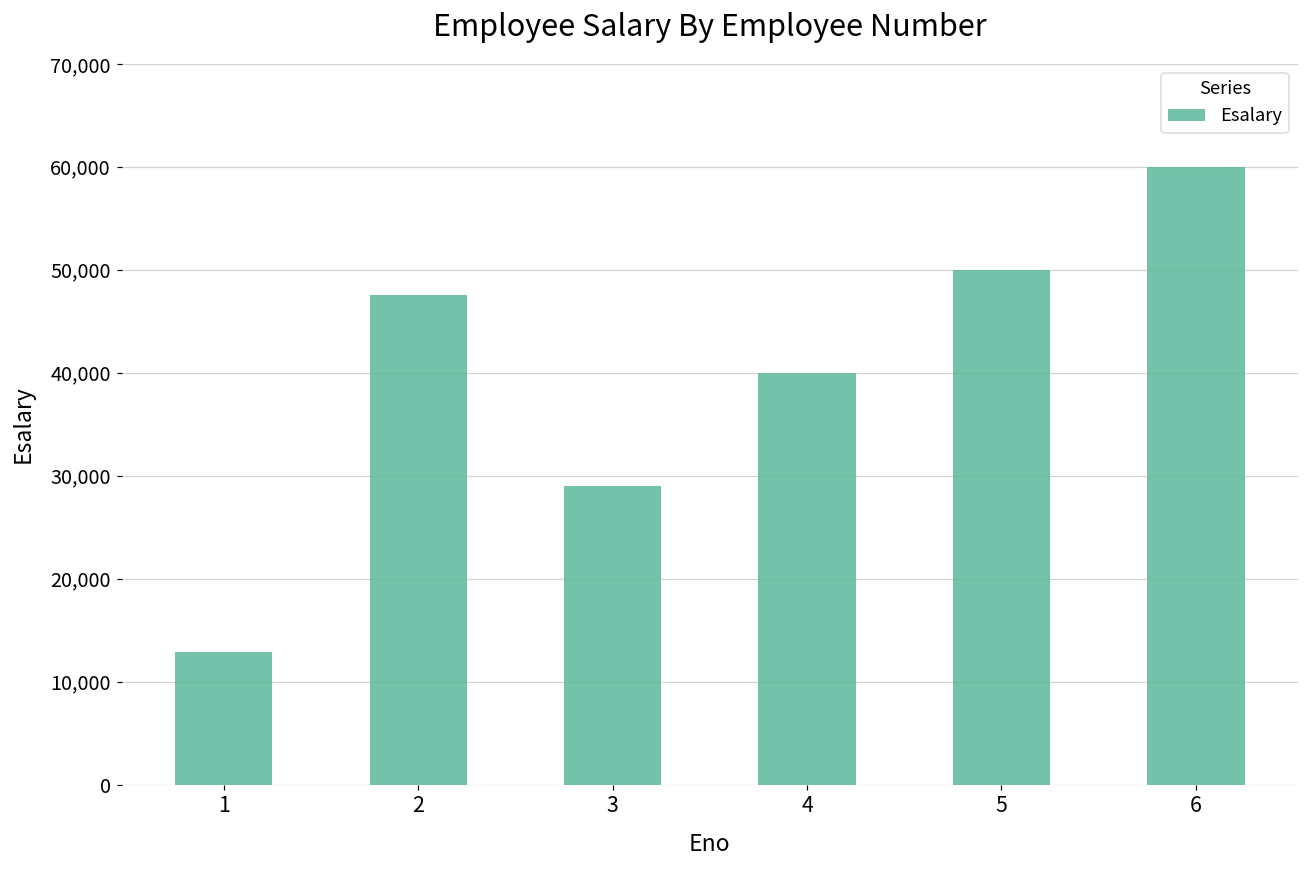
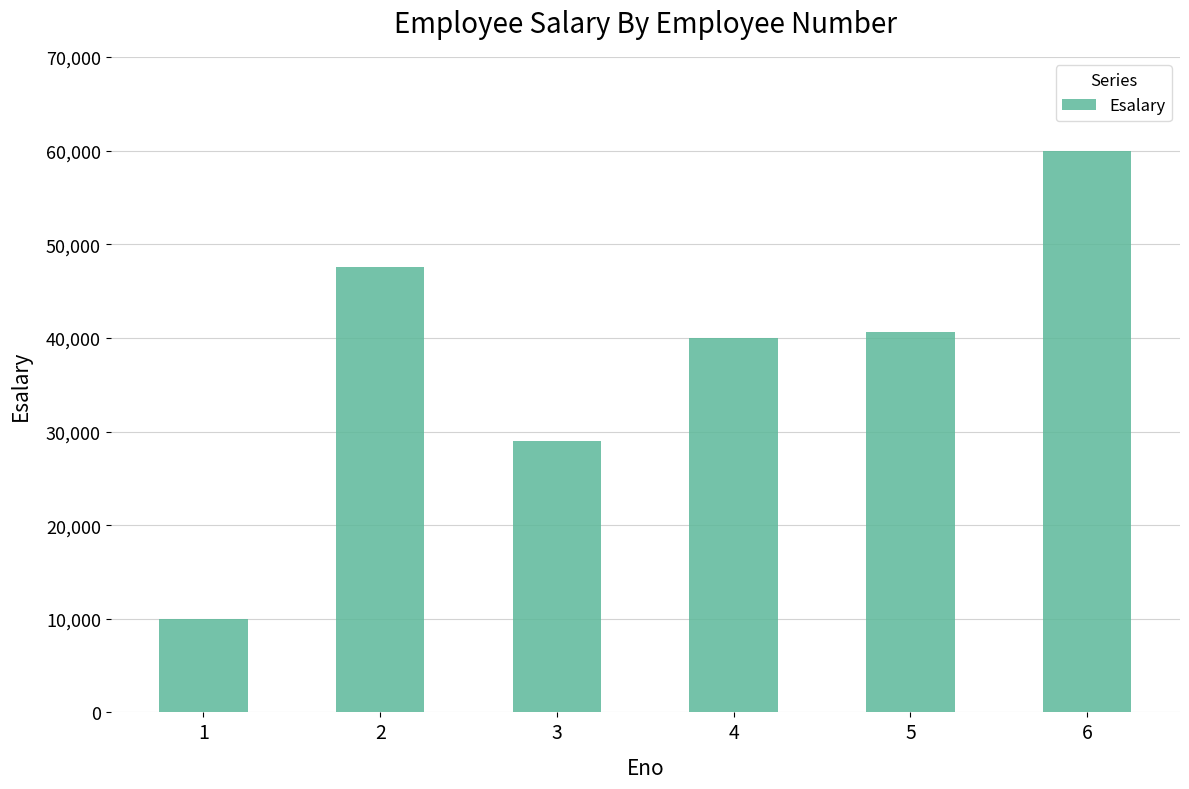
1: 13,000 -> 10,000
5: 50,000 -> 41,000
